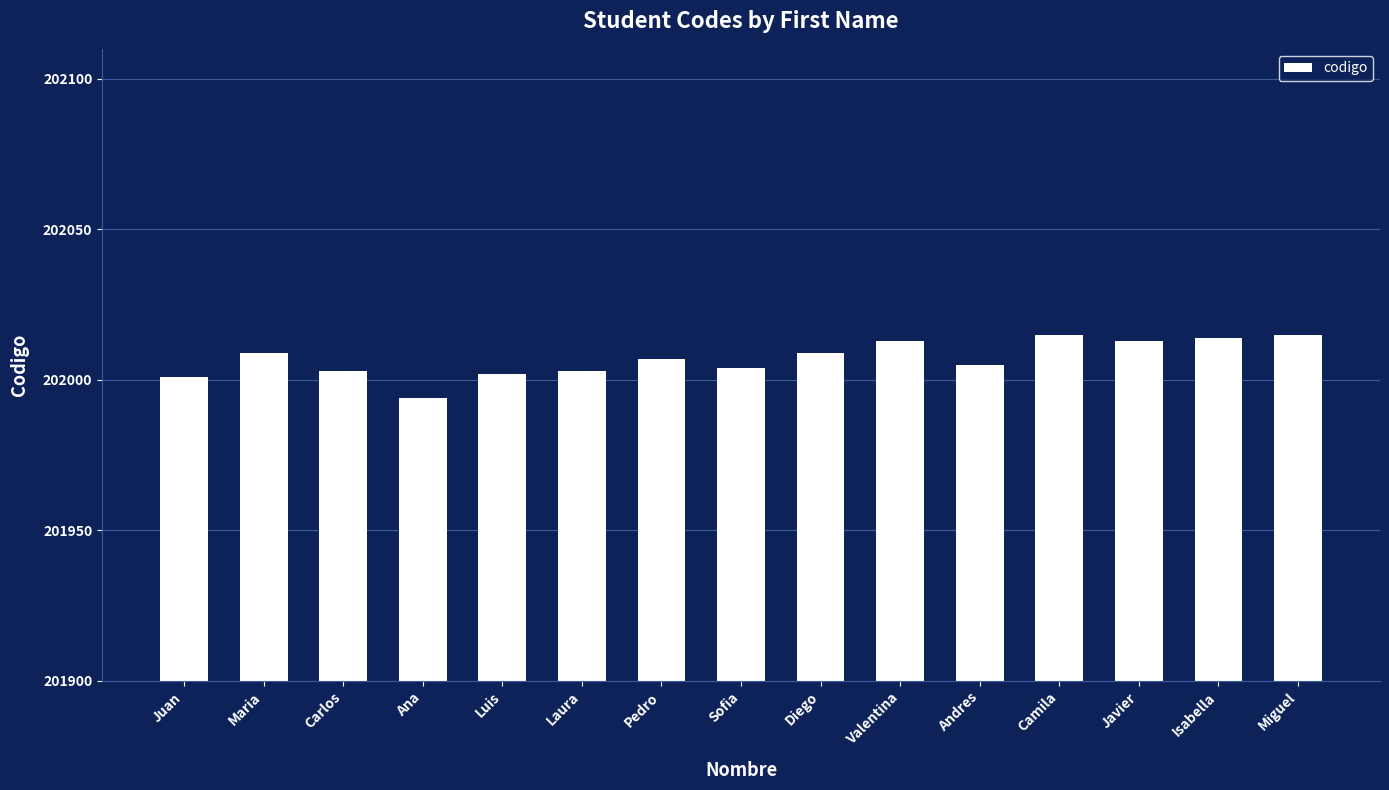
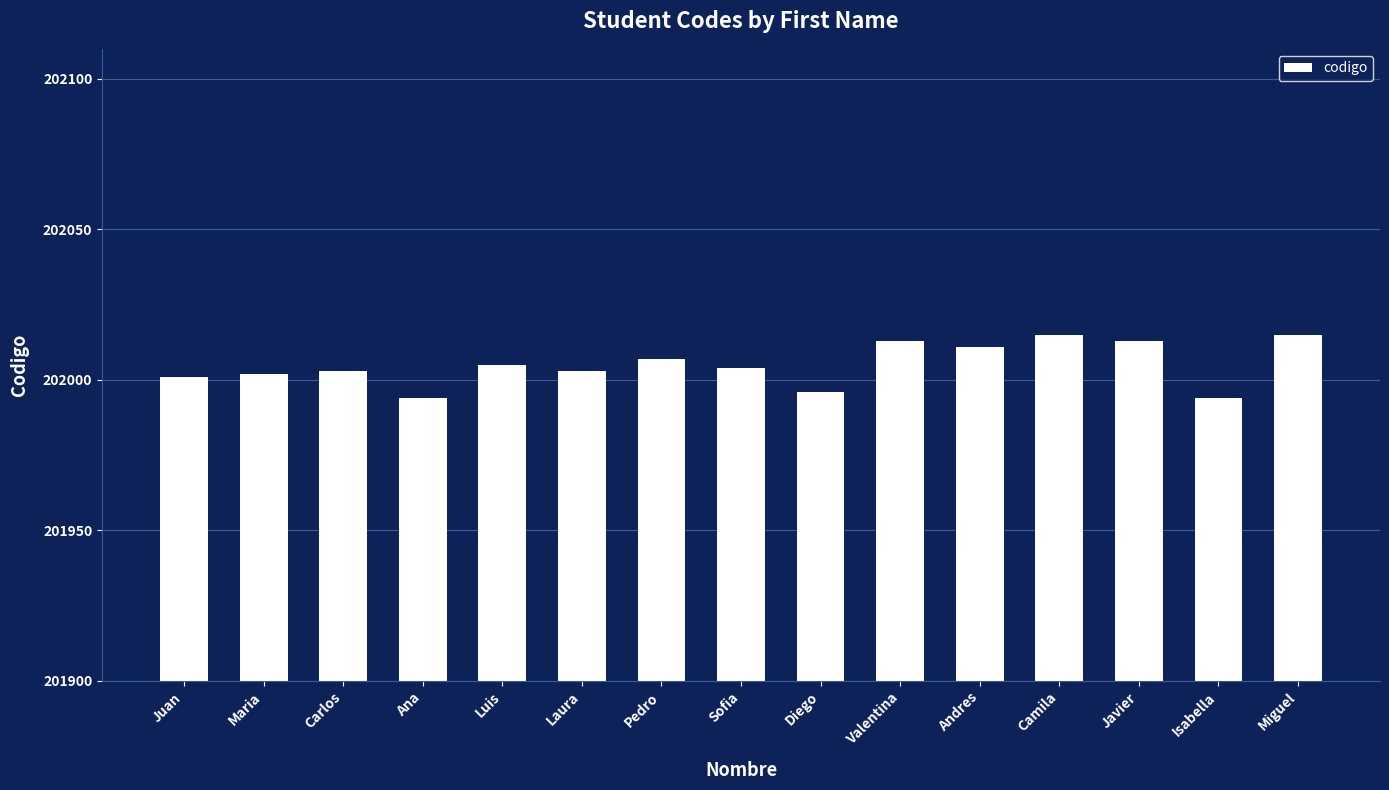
Maria: 202009 -> 202002
Luis: 202002 -> 202005
Diego: 202009 -> 201996
Andres: 202005 -> 202011
Isabella: 202014 -> 201994
